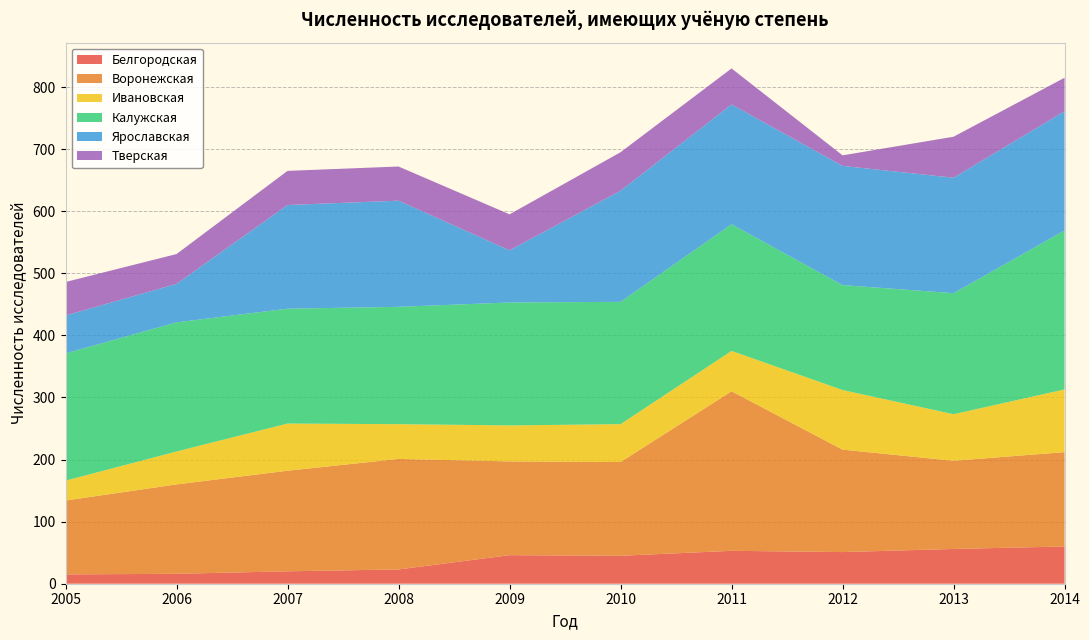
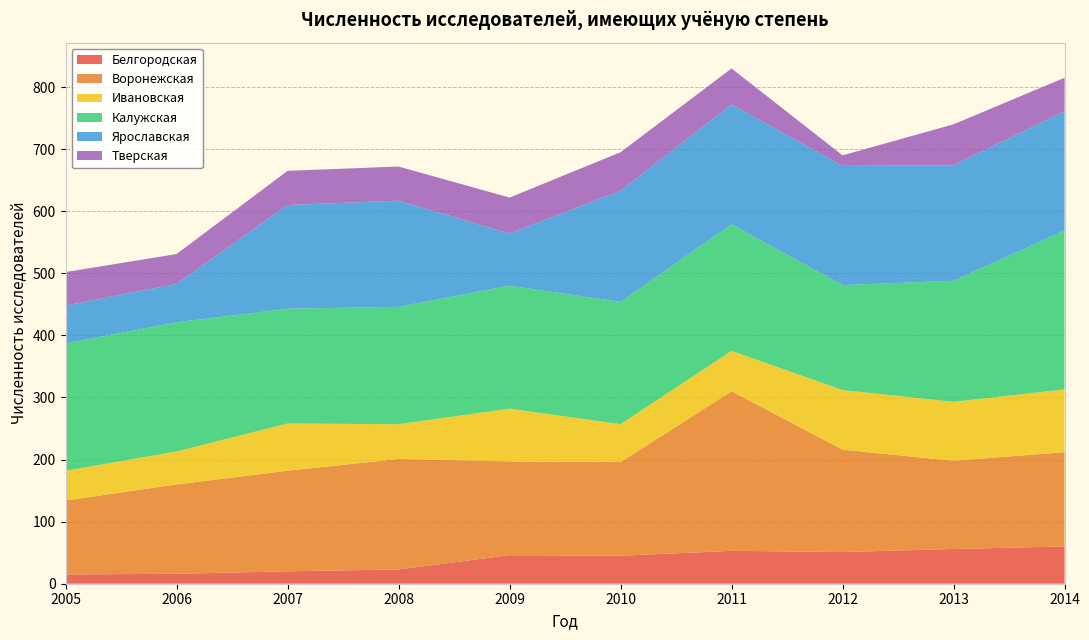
Ивановская, 2005: 30 -> 50
Ивановская, 2009: 60 -> 90
Ивановская, 2013: 80 -> 100
